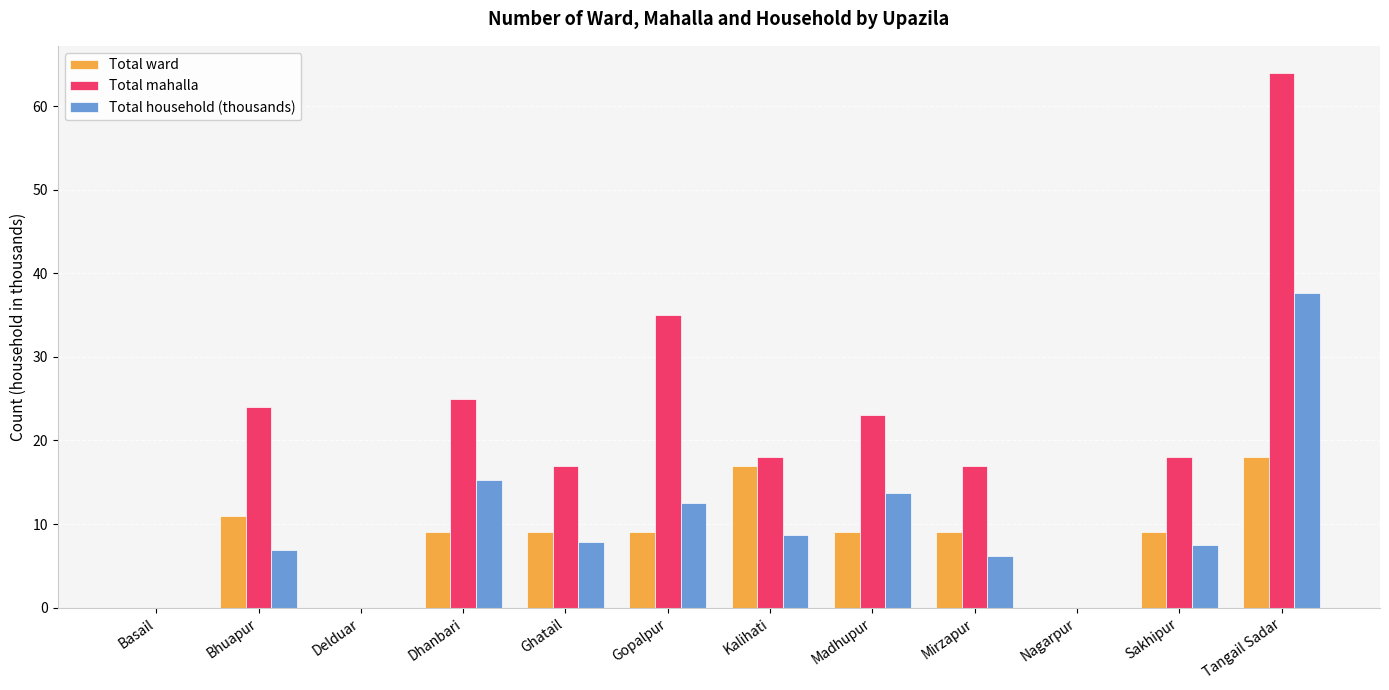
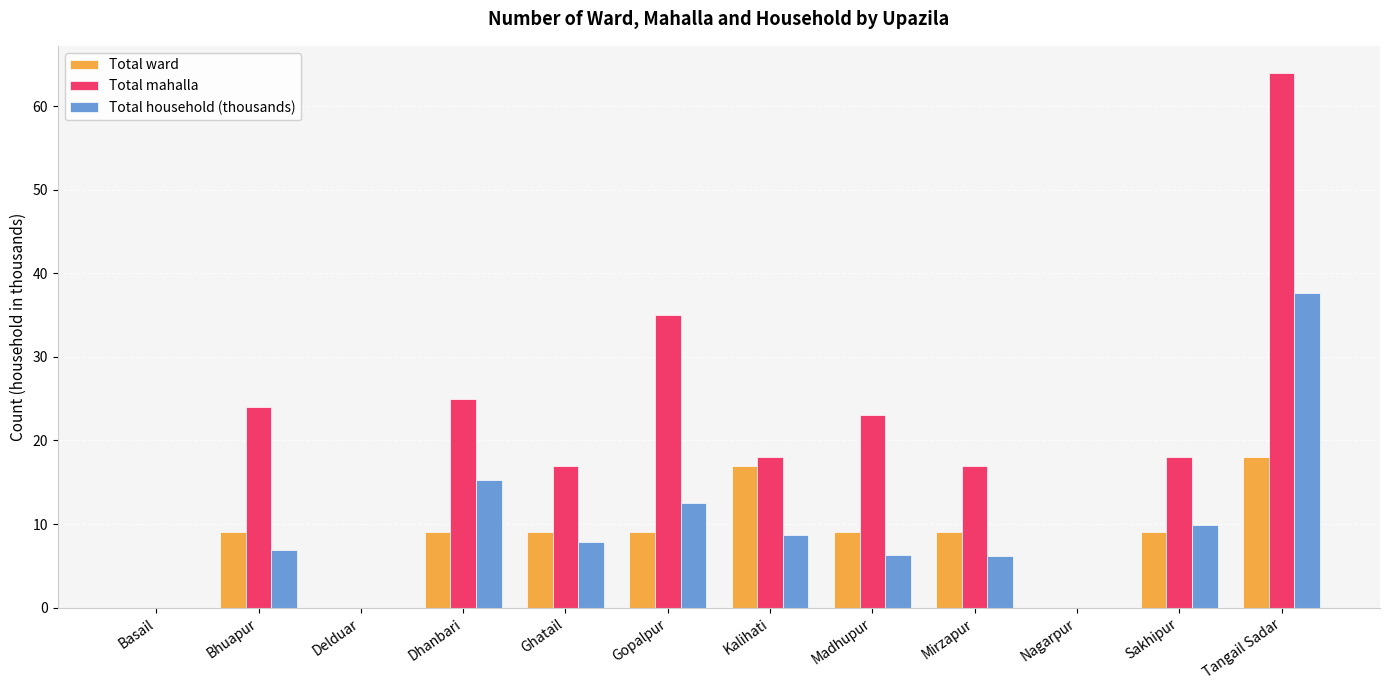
Total ward, Bhuapur: 11 -> 9
Total household (thousands), Madhupur: 14 -> 6
Total household (thousands), Sakhipur: 7 -> 10
